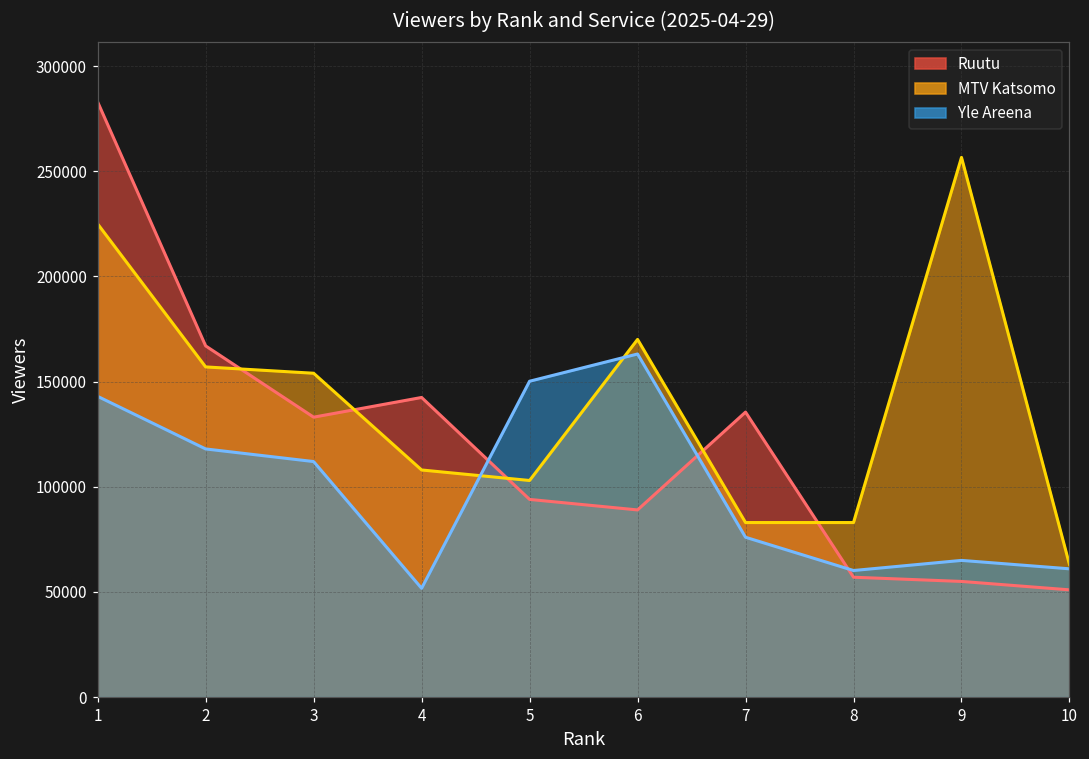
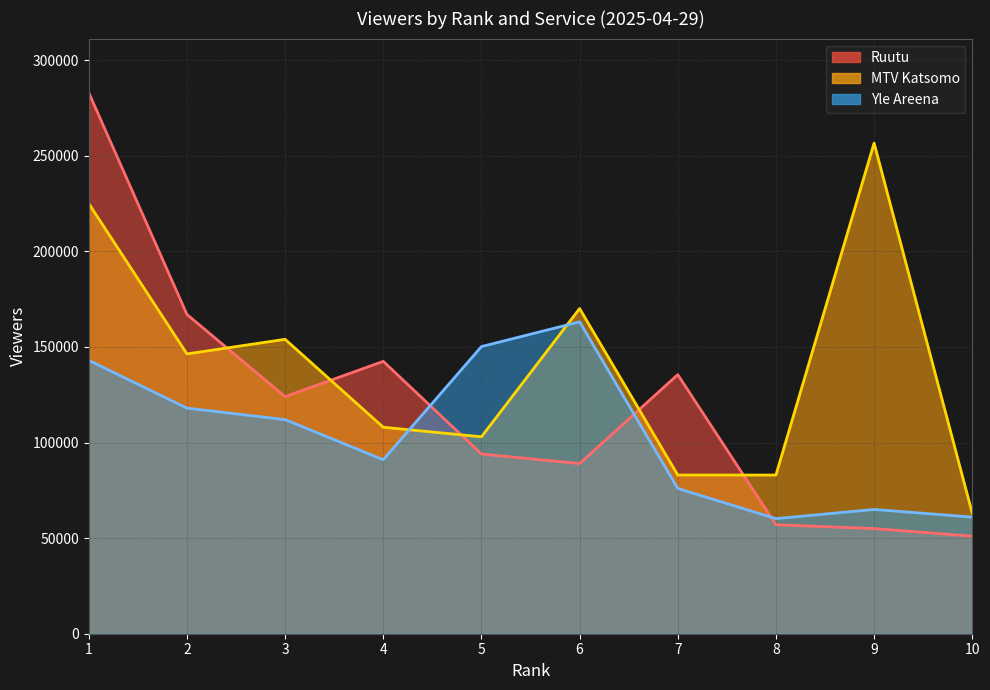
MTV Katsomo, 2: 157000 -> 146000
Ruutu, 3: 133000 -> 124000
Yle Areena, 4: 52000 -> 91000
